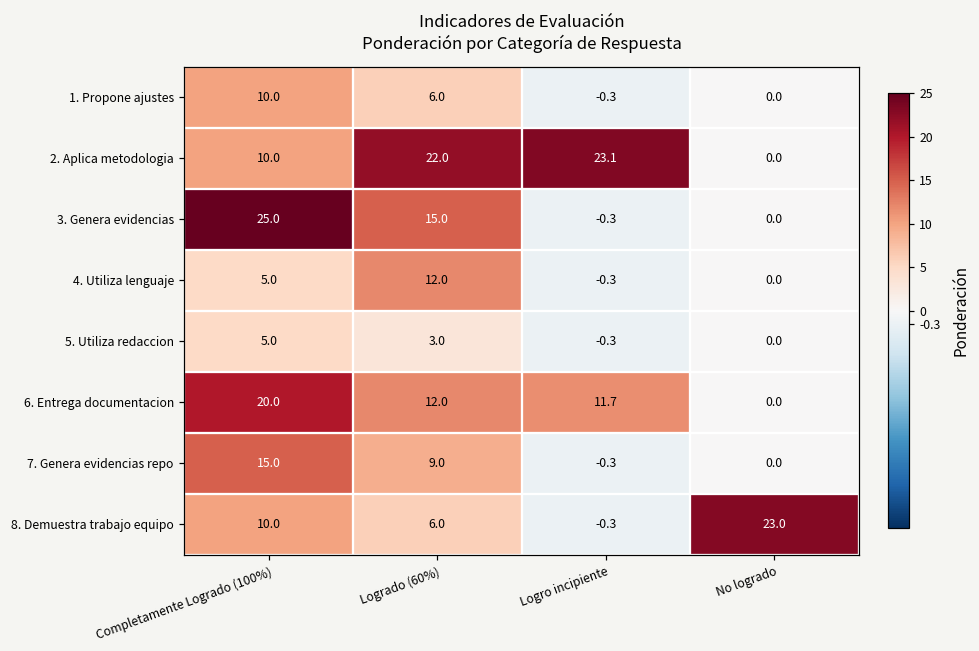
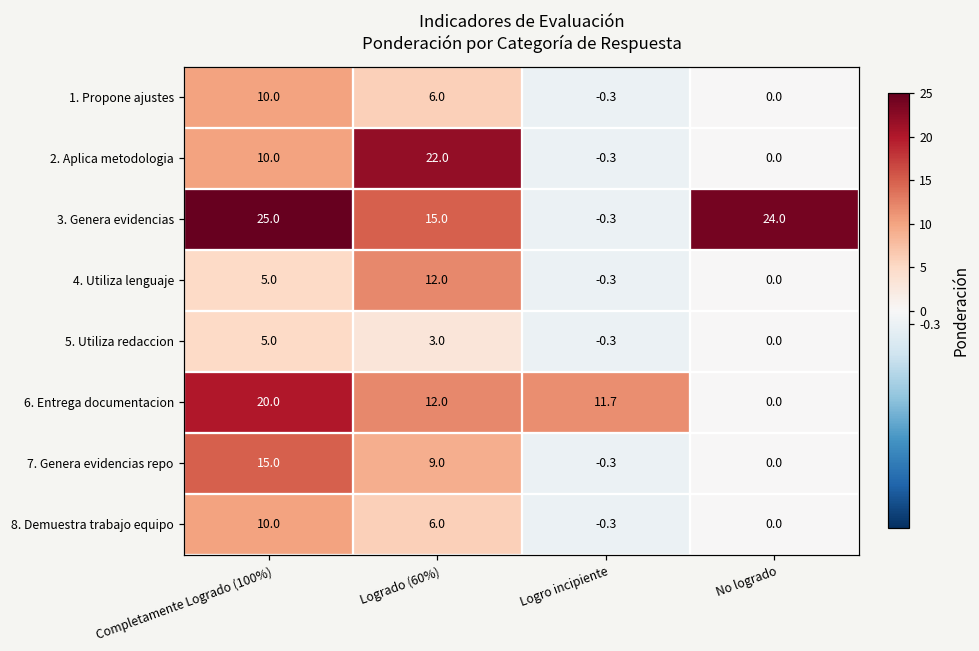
2. Aplica metodologia, Logro incipiente: 23.1 -> -0.3
3. Genera evidencias, No logrado: 0.0 -> 24.0
8. Demuestra trabajo equipo, No logrado: 23.0 -> 0.0
